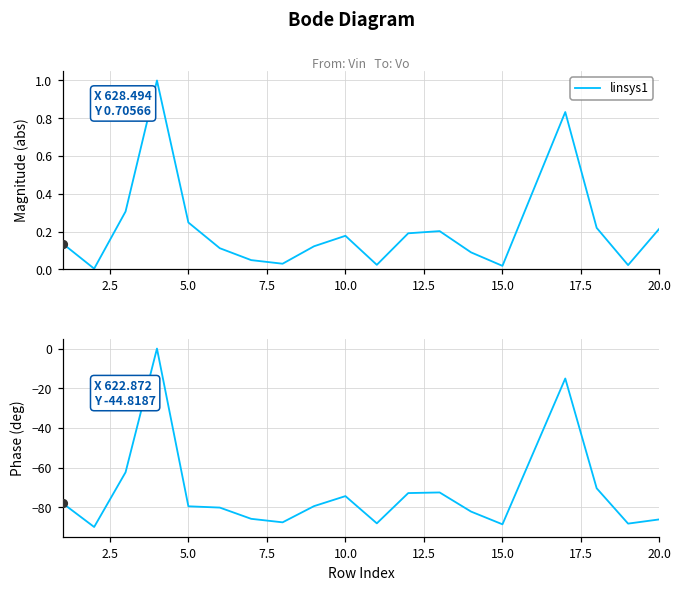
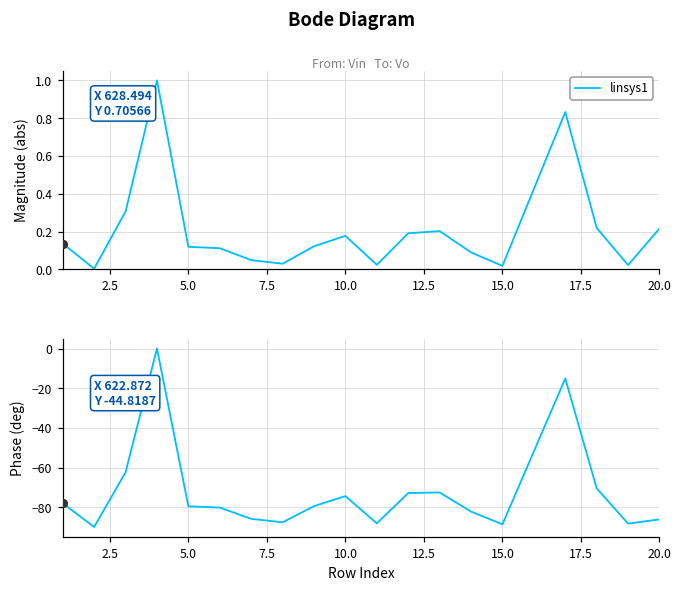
From: Vin To: Vo, linsys1, 5.0: 0.25 -> 0.12
